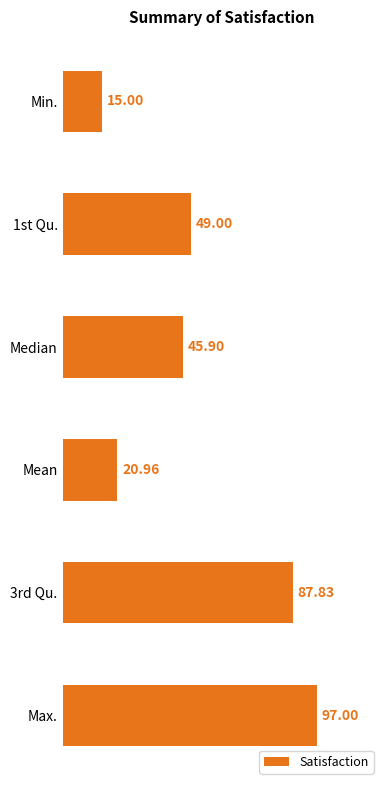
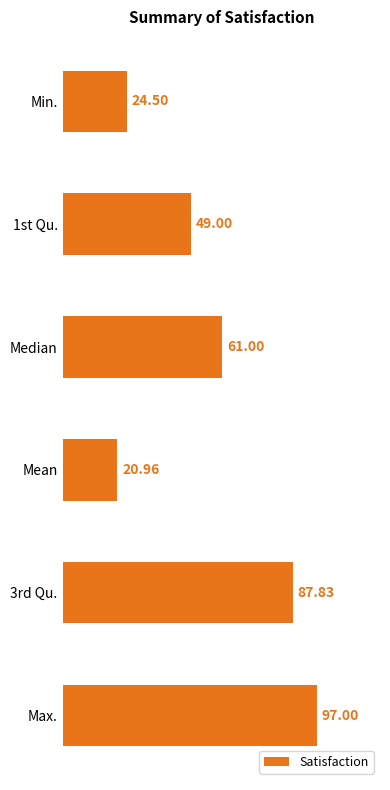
Min.: 15.00 -> 24.50
Median: 45.90 -> 61.00
